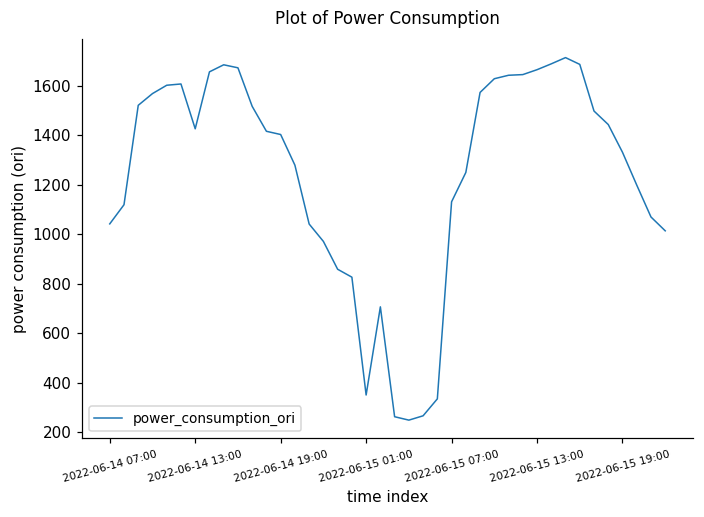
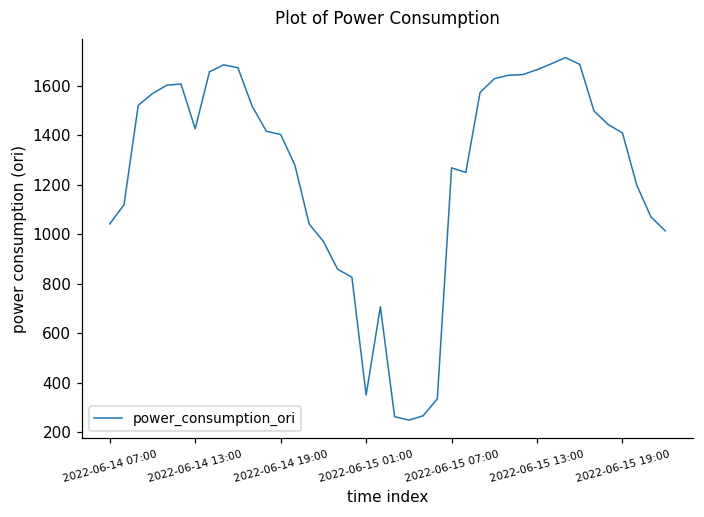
2022-06-15 07:00: 1130 -> 1270
2022-06-15 19:00: 1330 -> 1410
